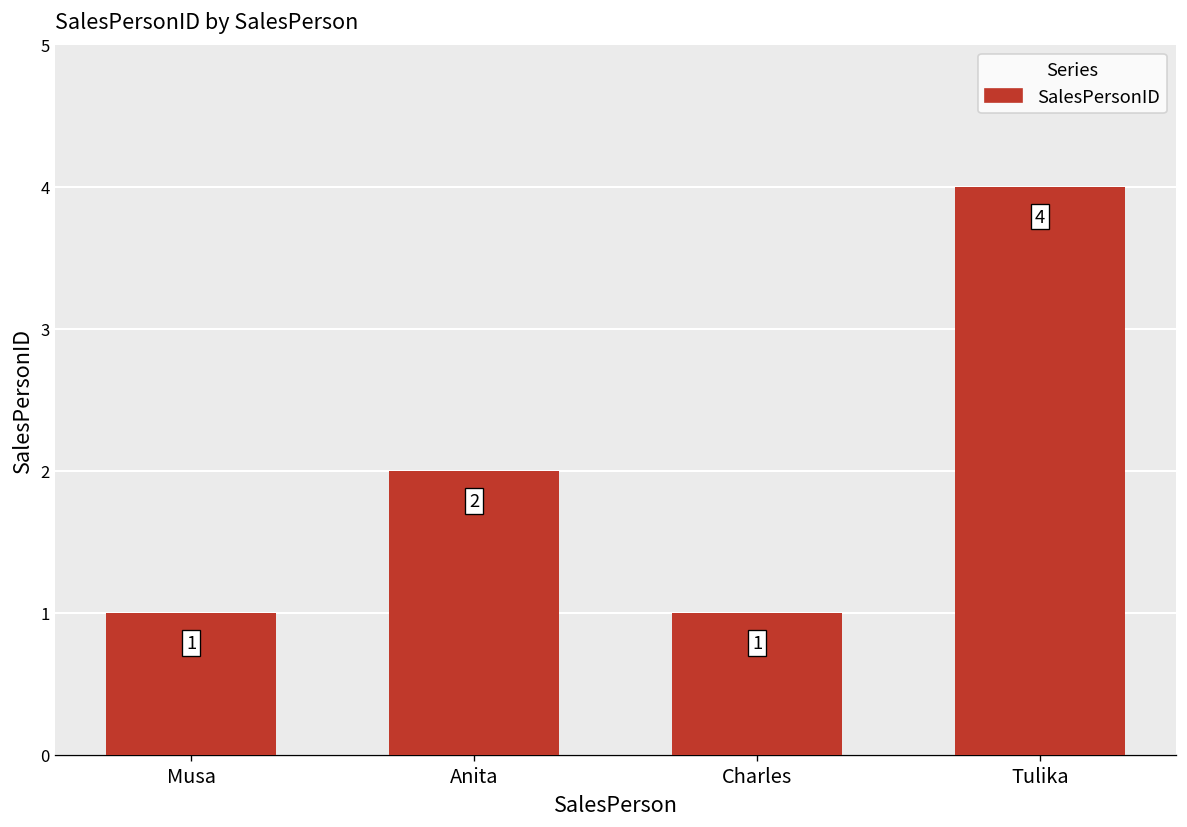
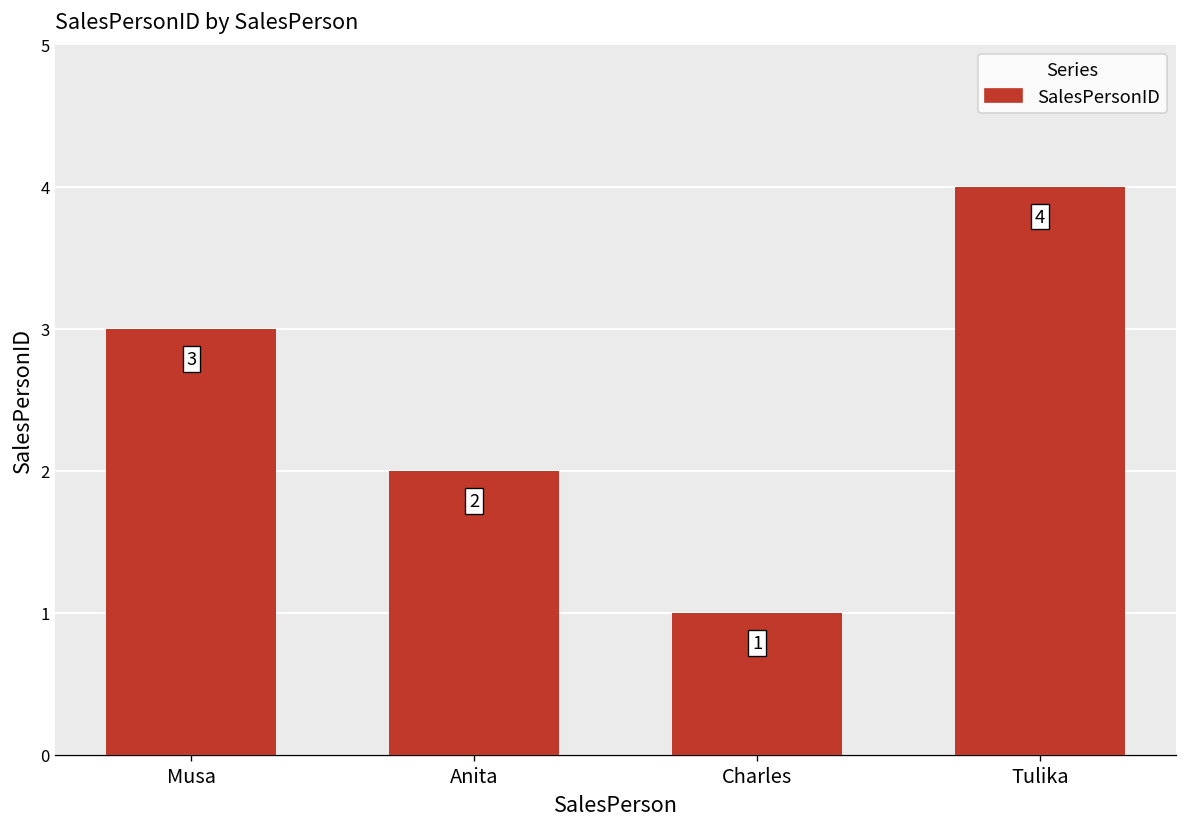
Musa: 1 -> 3
